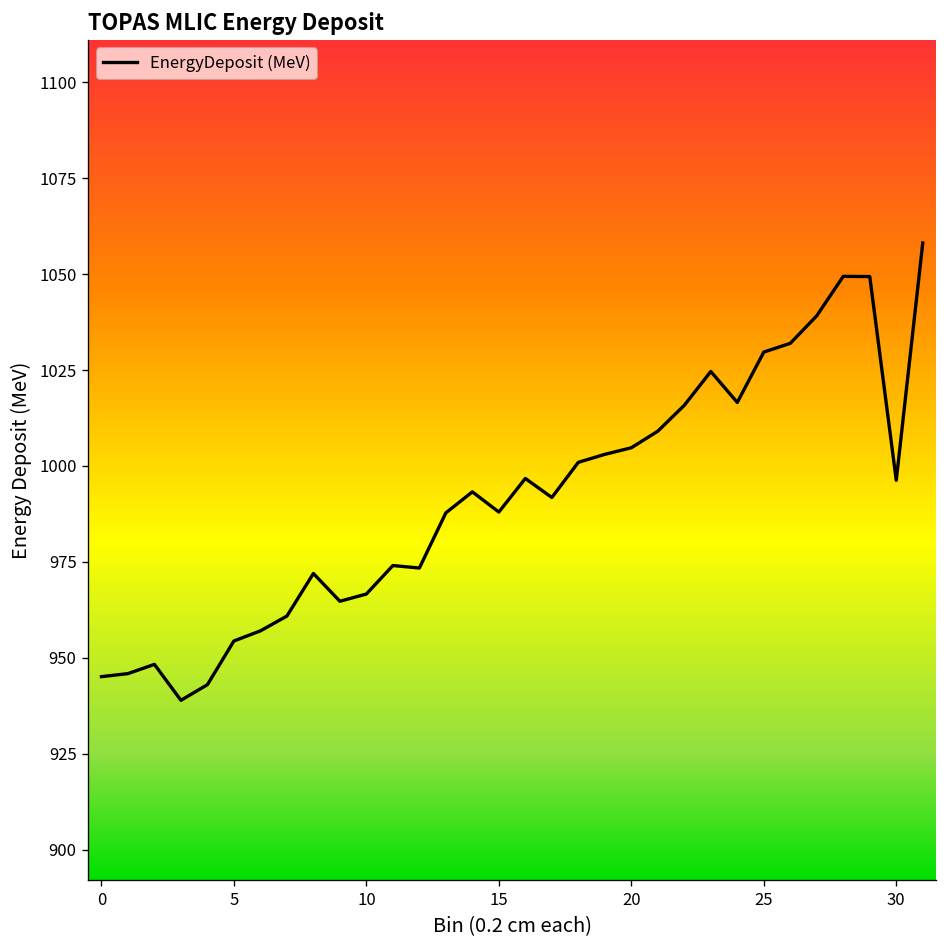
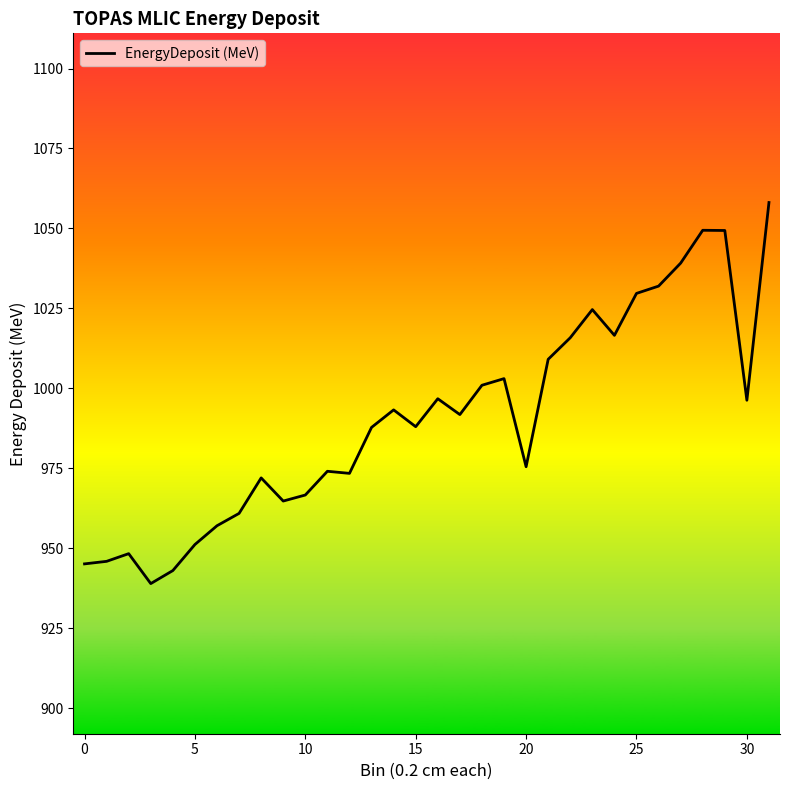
5: 954 -> 951
20: 1005 -> 975
